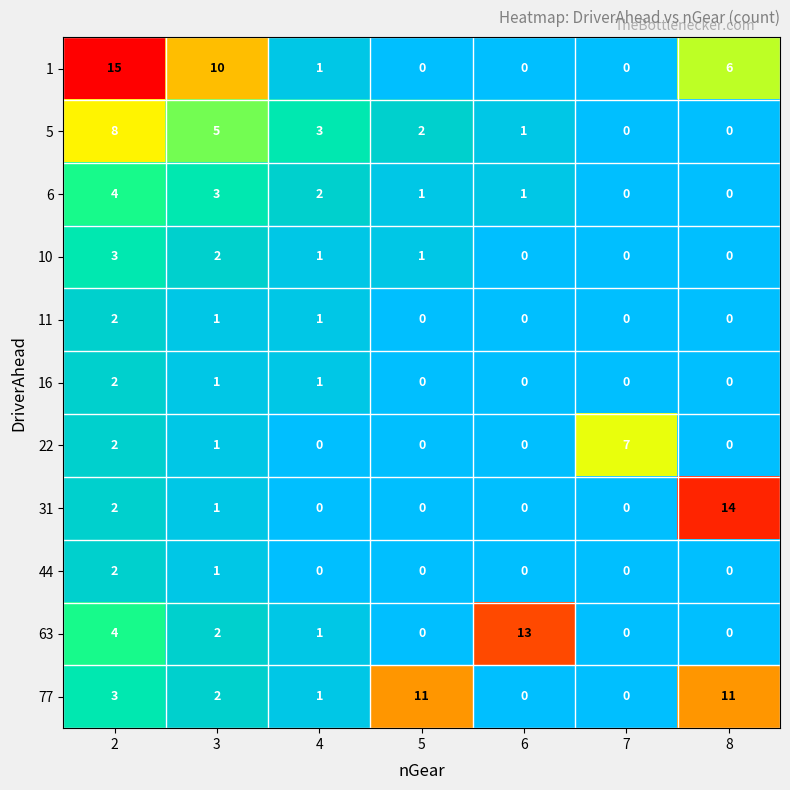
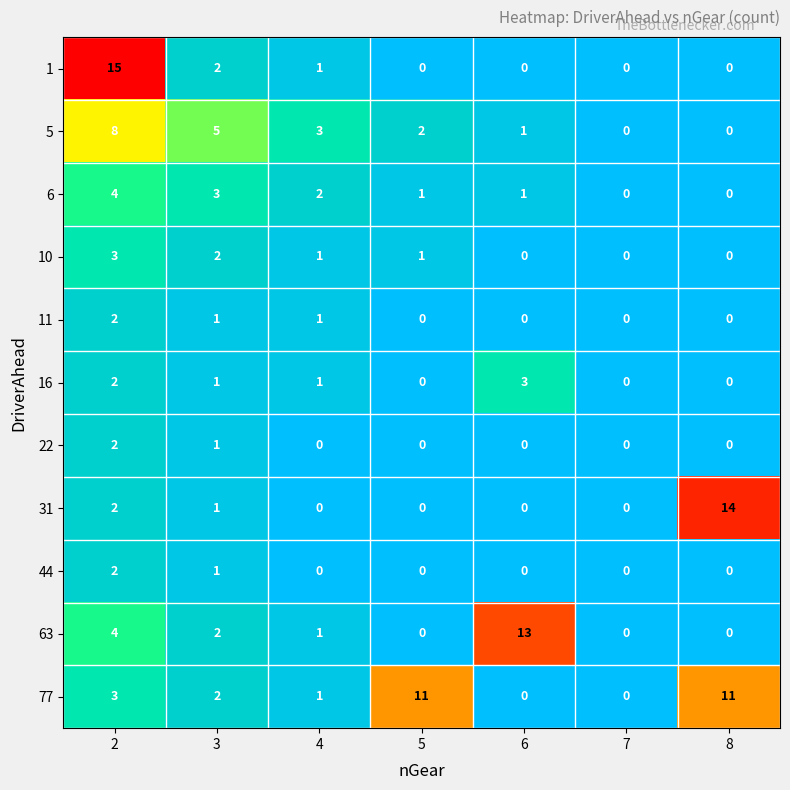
1, 3: 10 -> 2
1, 8: 6 -> 0
16, 6: 0 -> 3
22, 7: 7 -> 0
